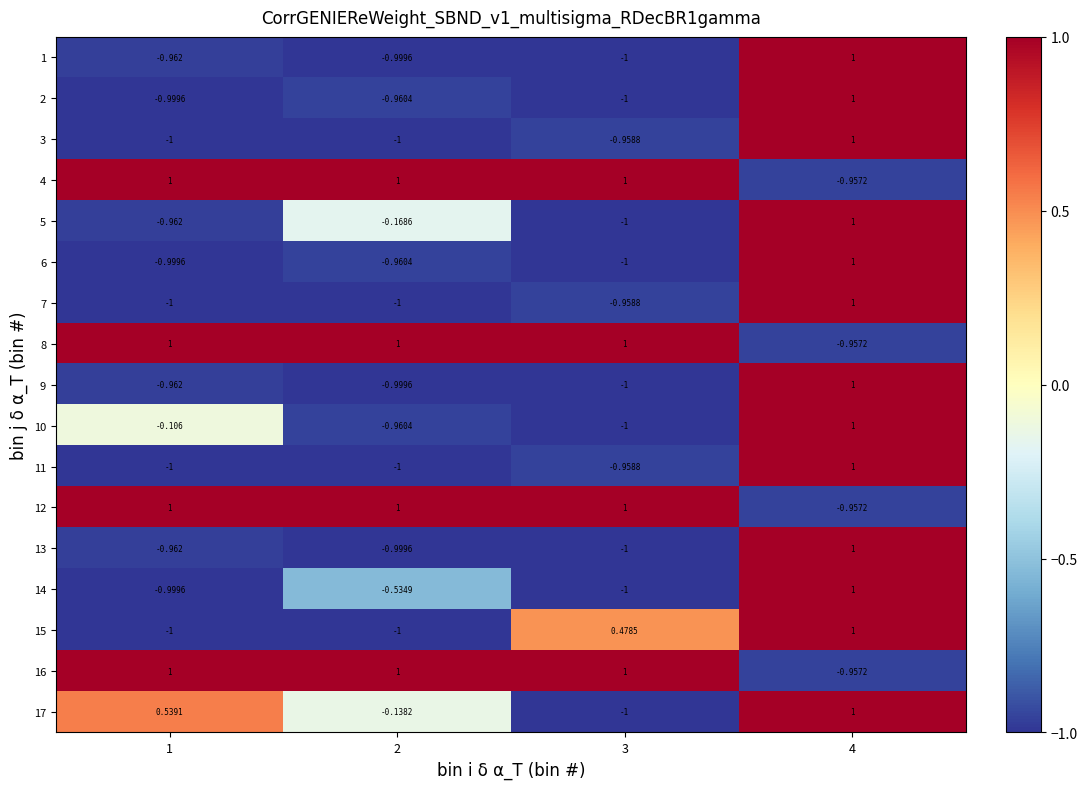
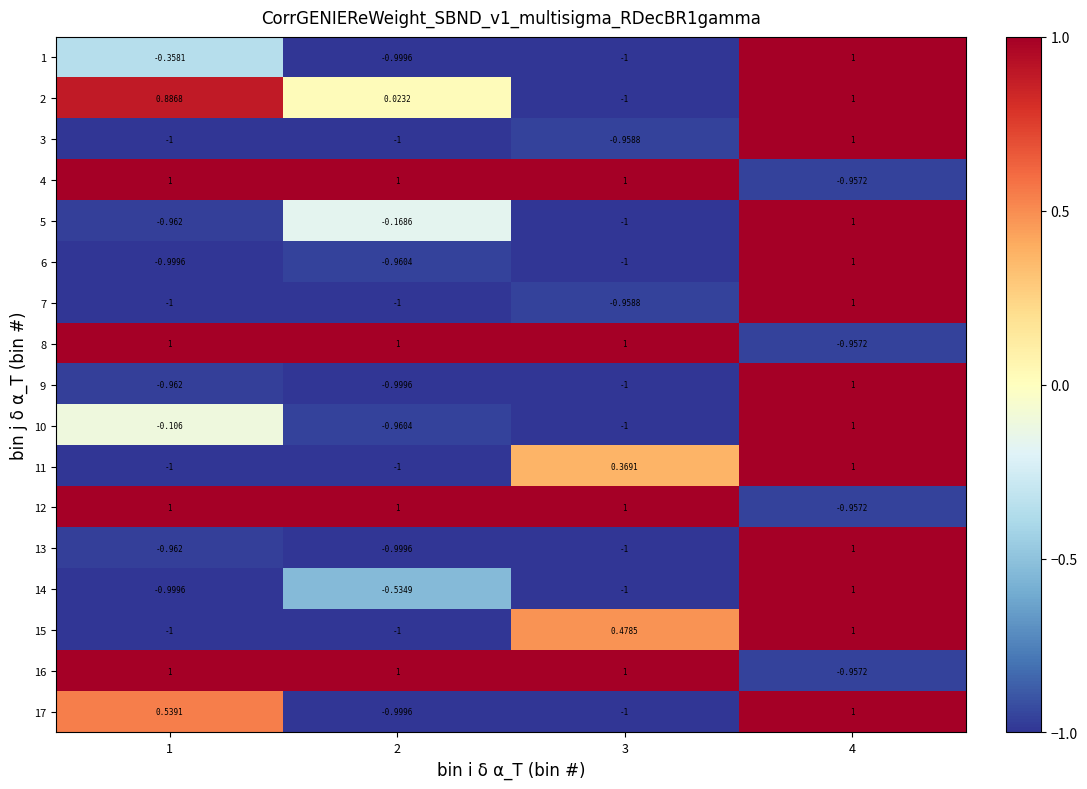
1, 1: -0.962 -> -0.3581
2, 1: -0.9996 -> 0.8868
2, 2: -0.9604 -> 0.0232
11, 3: -0.9588 -> 0.3691
17, 2: -0.1382 -> -0.9996
